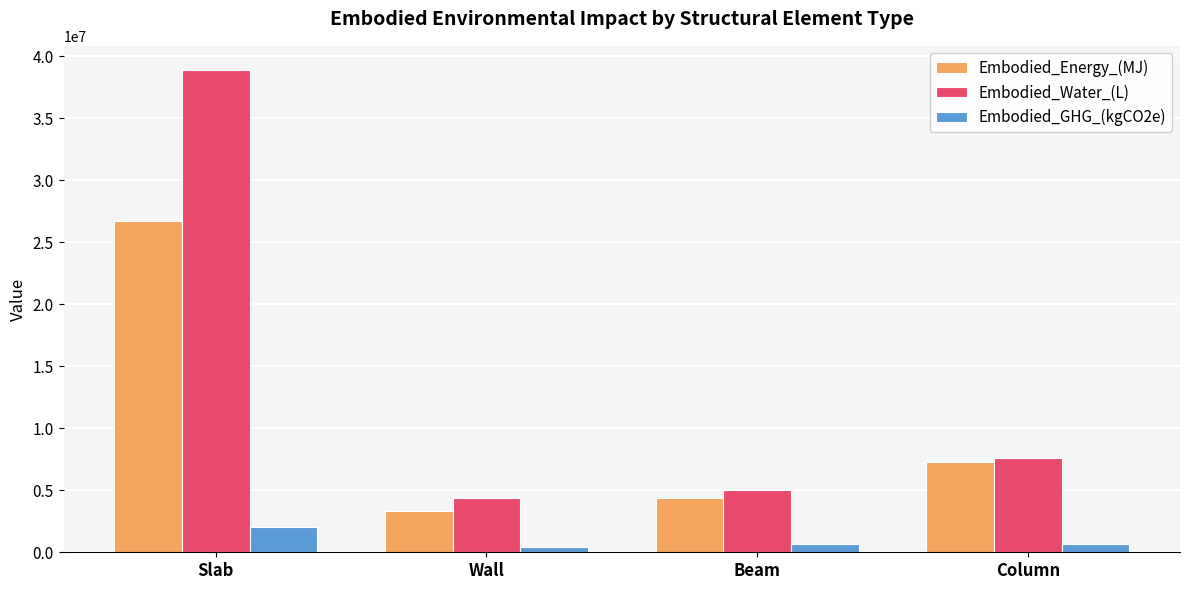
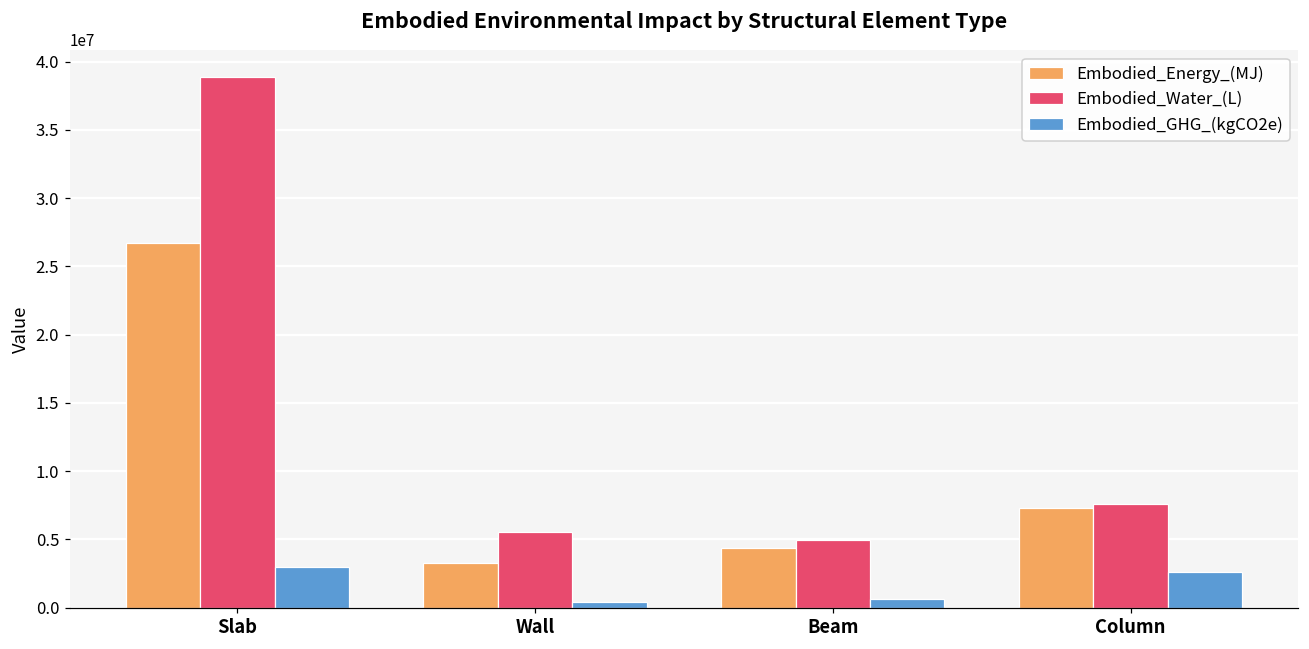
Embodied_GHG_(kgCO2e), Slab: 2100000 -> 3000000
Embodied_Water_(L), Wall: 4400000 -> 5600000
Embodied_GHG_(kgCO2e), Column: 700000 -> 2600000
